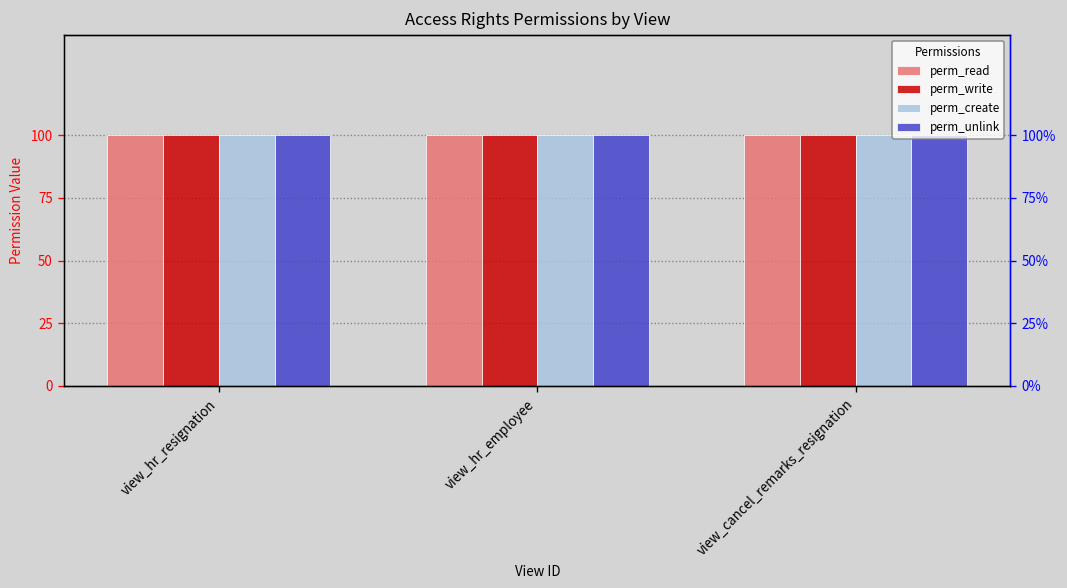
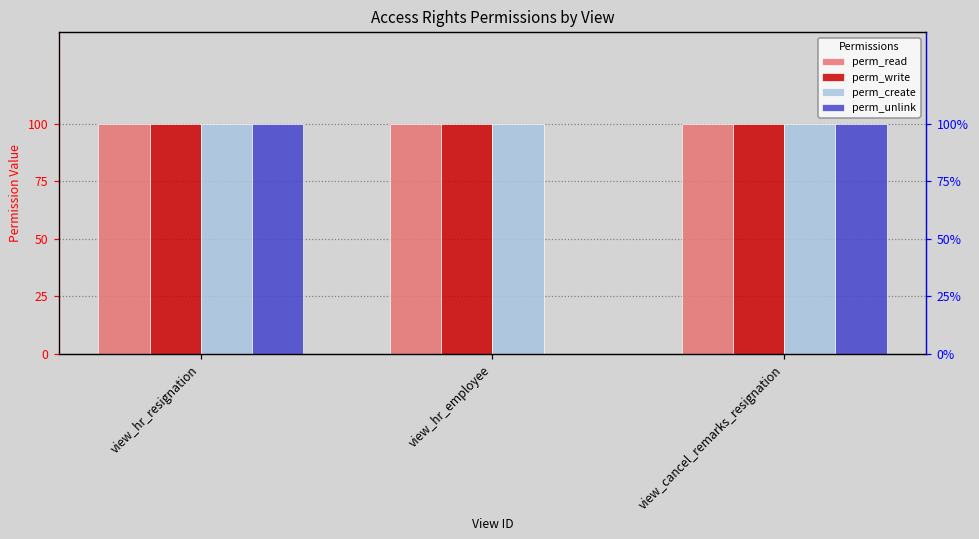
perm_unlink, view_hr_employee: 100 -> 0
